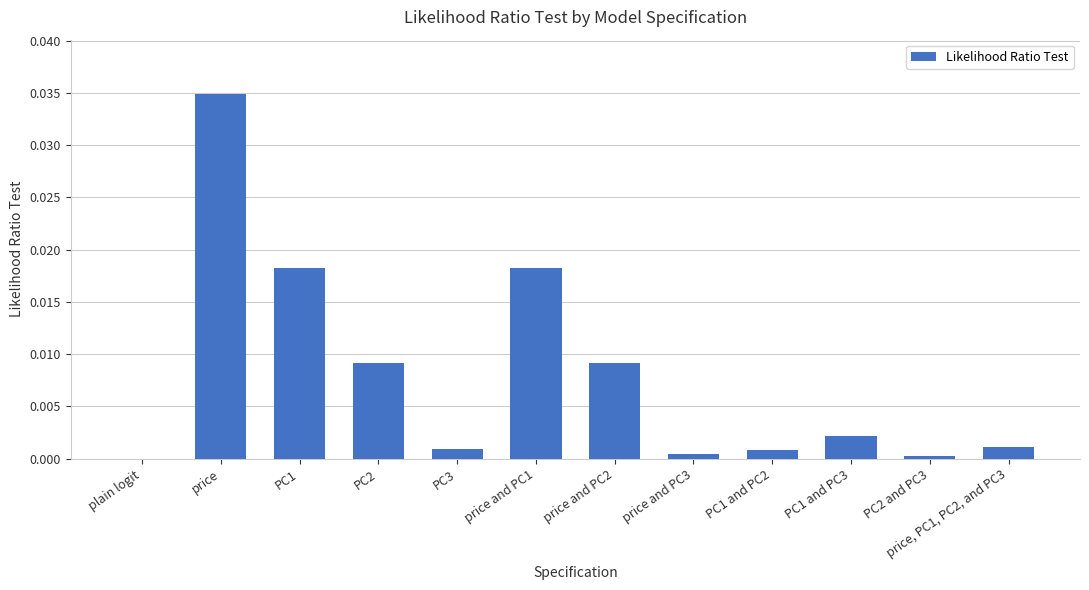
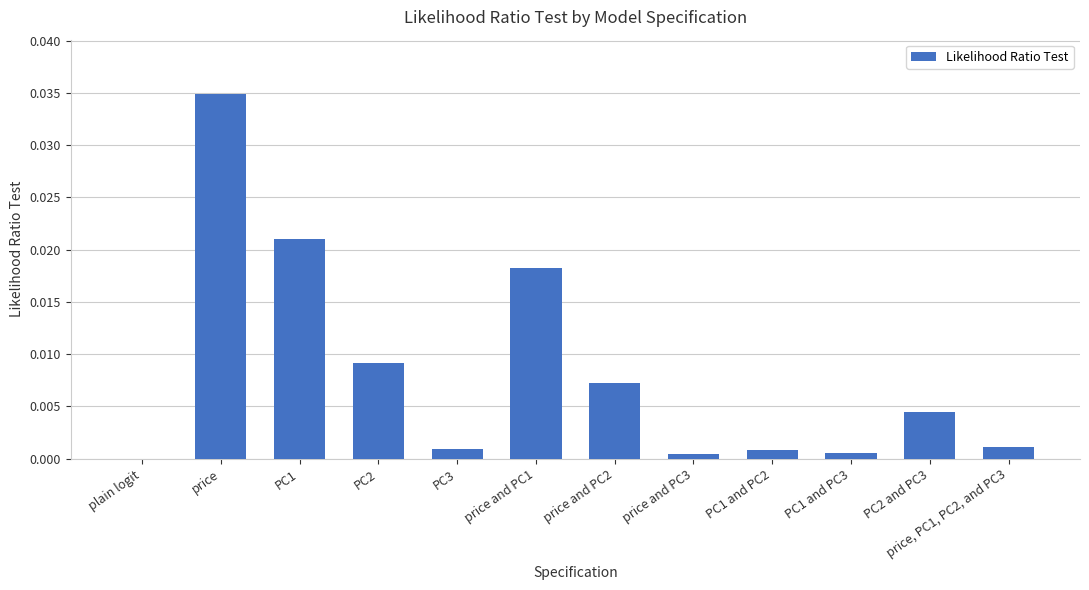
PC1: 0.0183 -> 0.0210
price and PC2: 0.0092 -> 0.0073
PC1 and PC3: 0.0022 -> 0.0006
PC2 and PC3: 0.0003 -> 0.0044
